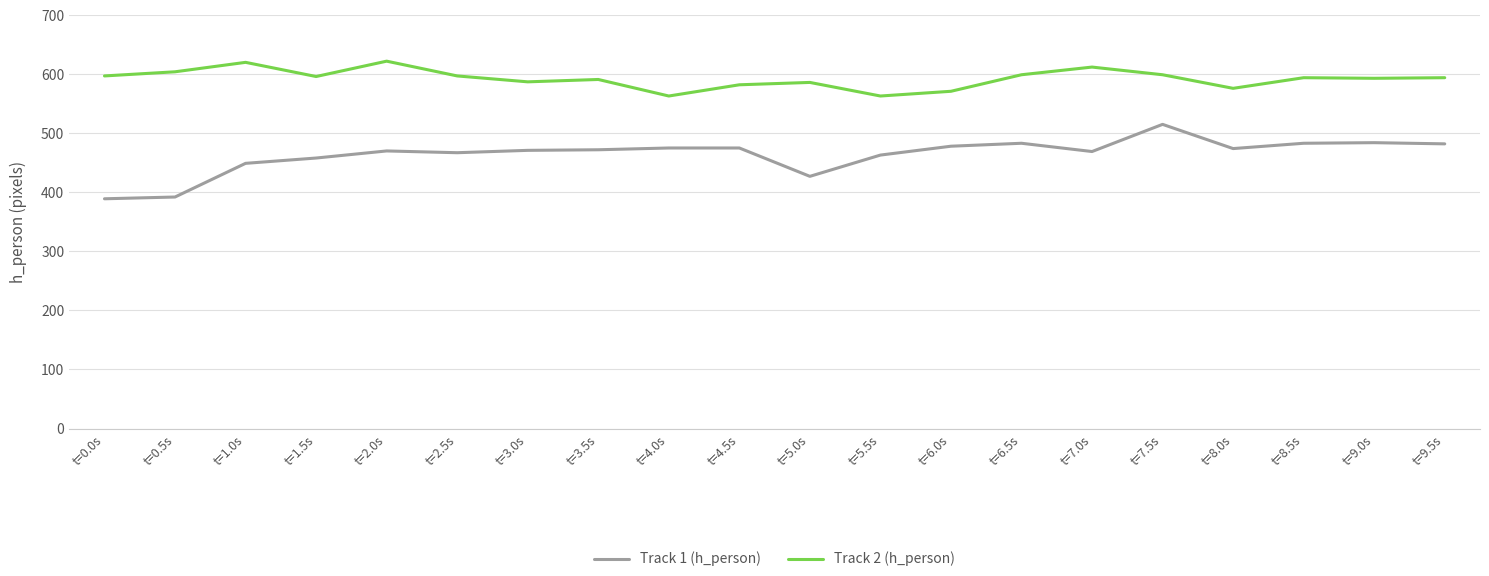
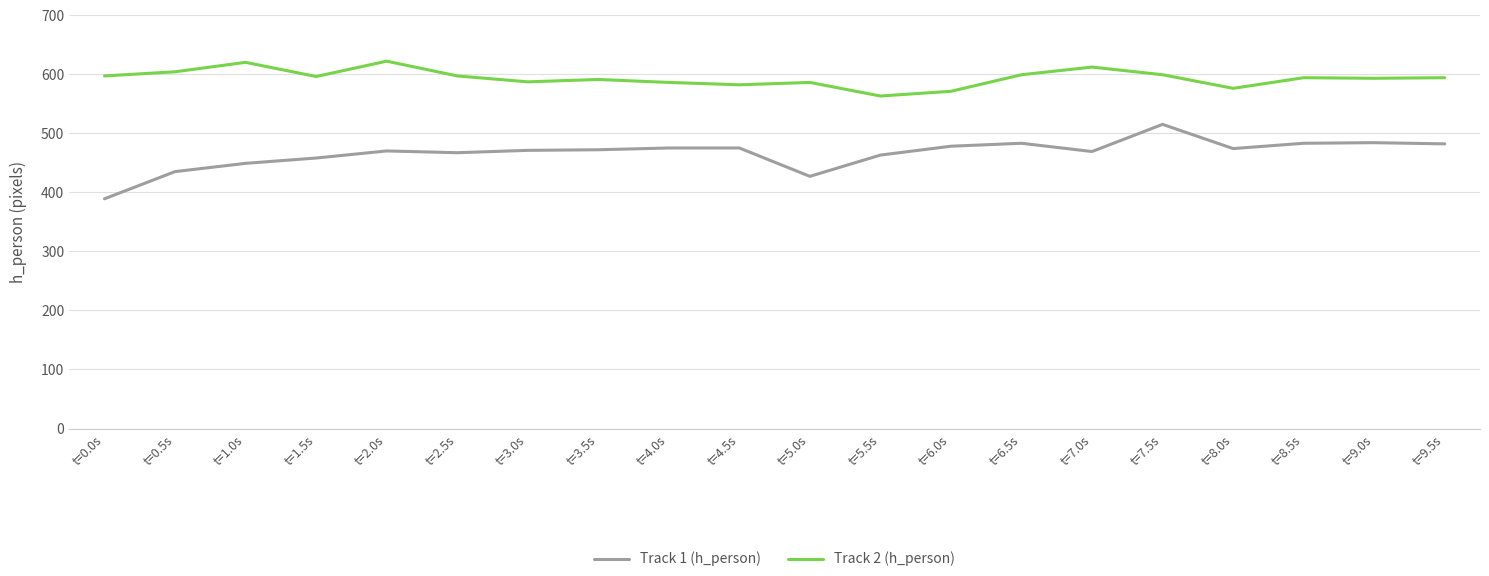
Track 1 (h_person), t=0.5s: 390 -> 440
Track 2 (h_person), t=4.0s: 560 -> 590
